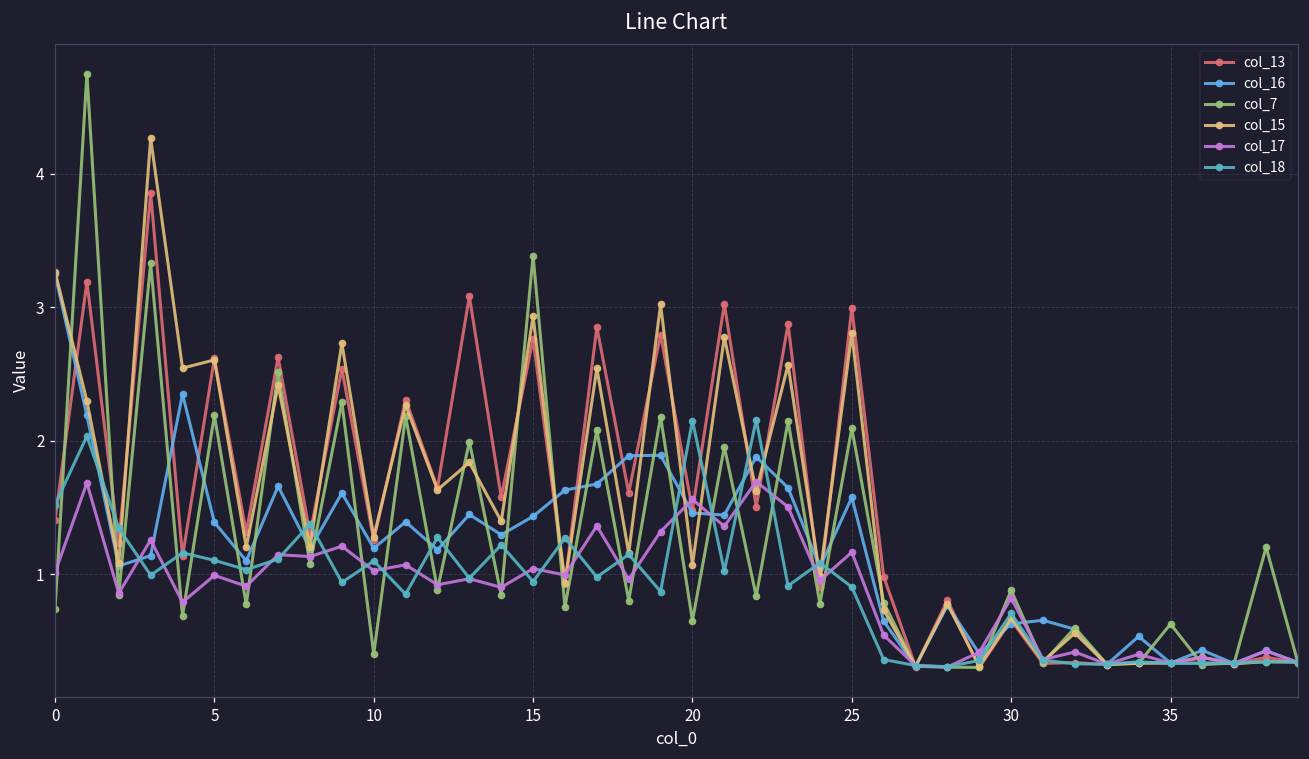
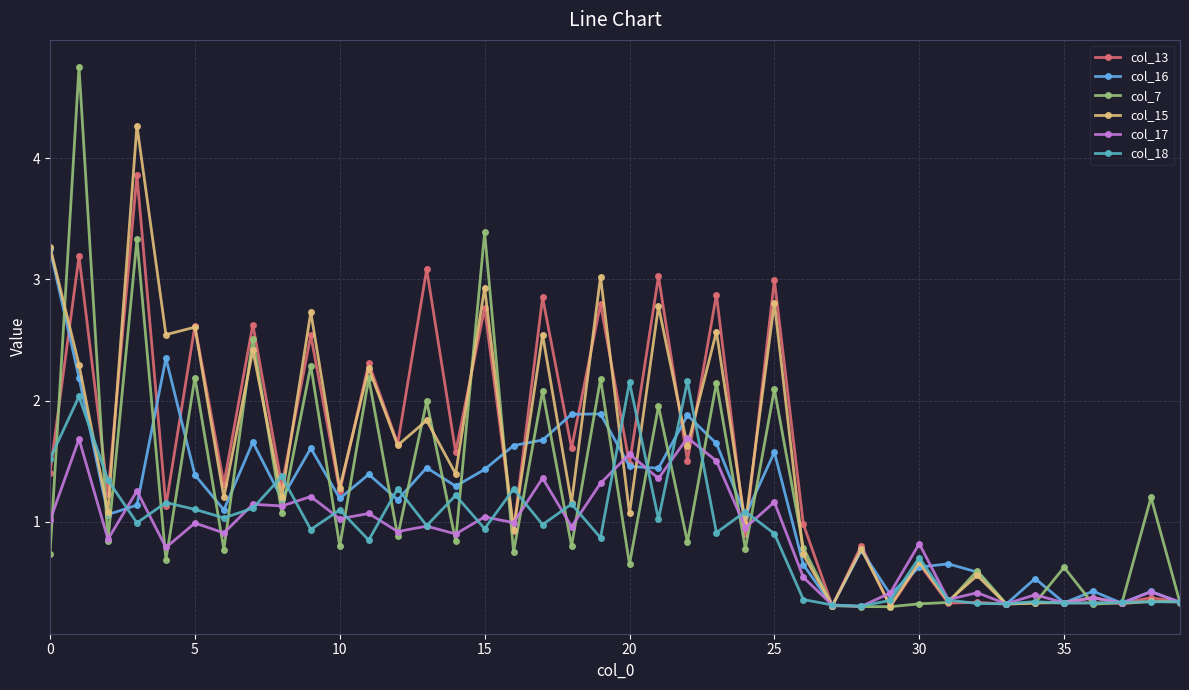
col_7, 10: 0.4 -> 0.8
col_7, 30: 0.88 -> 0.32
